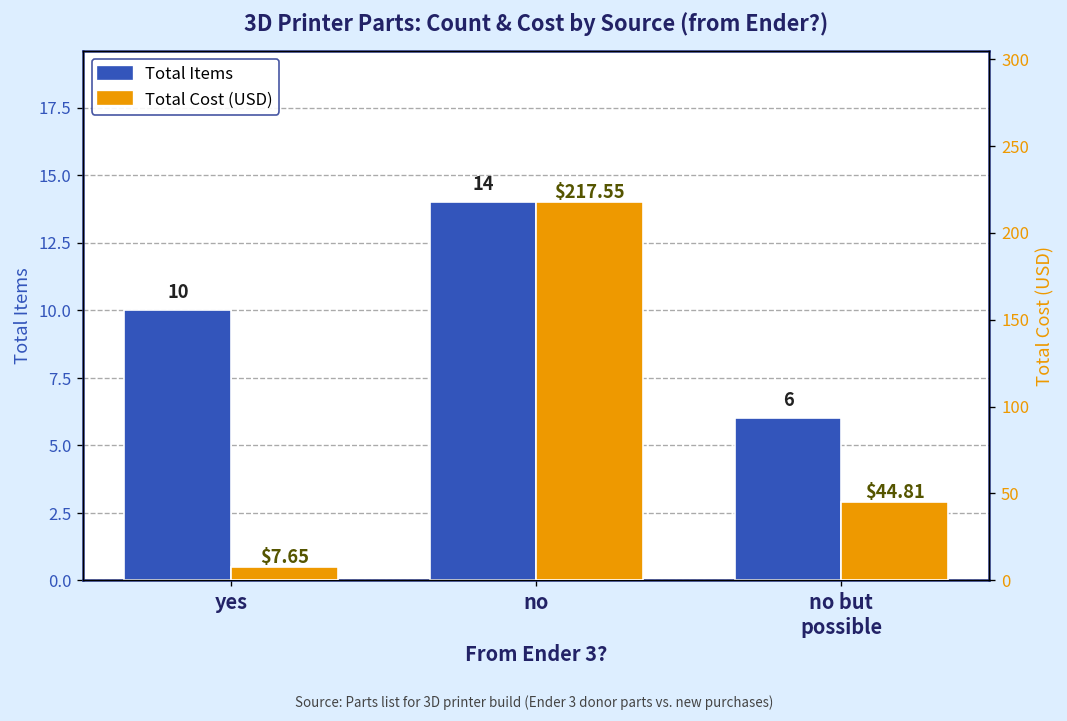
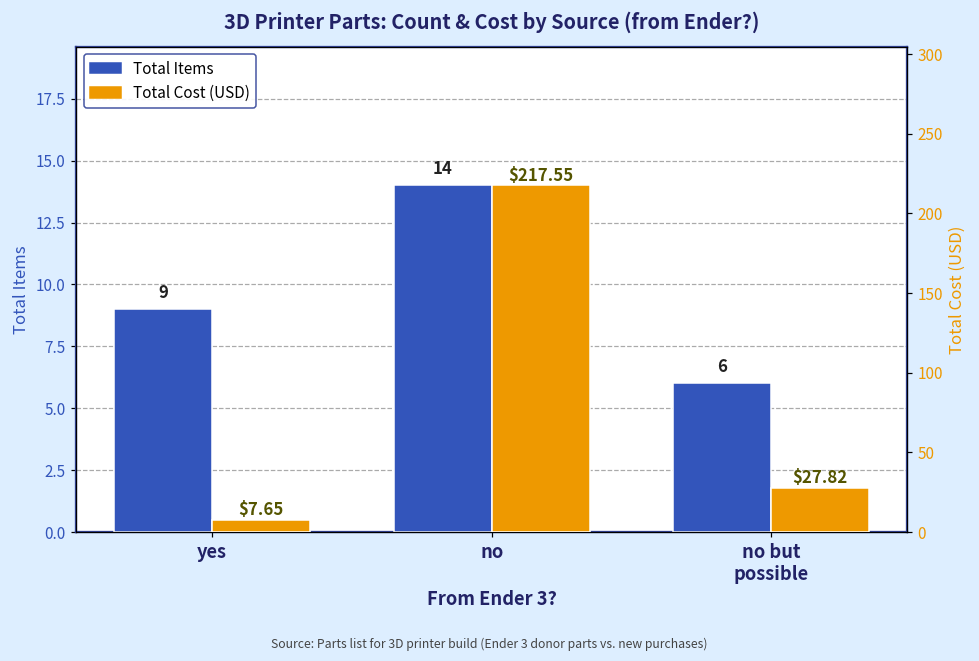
Total Items, yes: 10 -> 9
Total Cost (USD), no but possible: $44.81 -> $27.82
